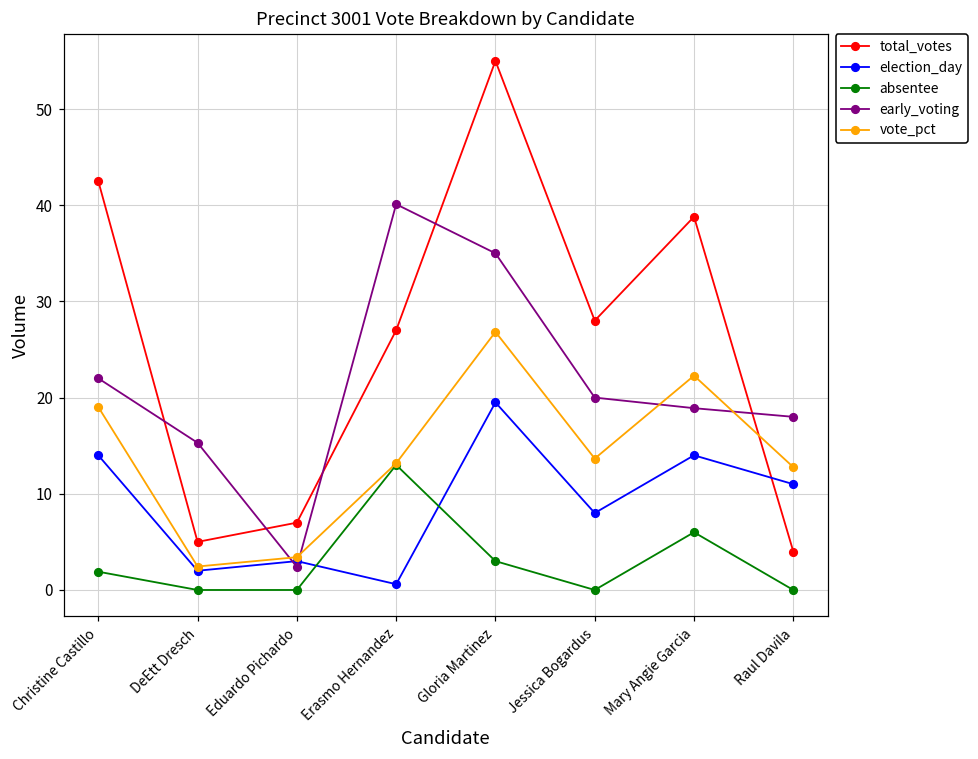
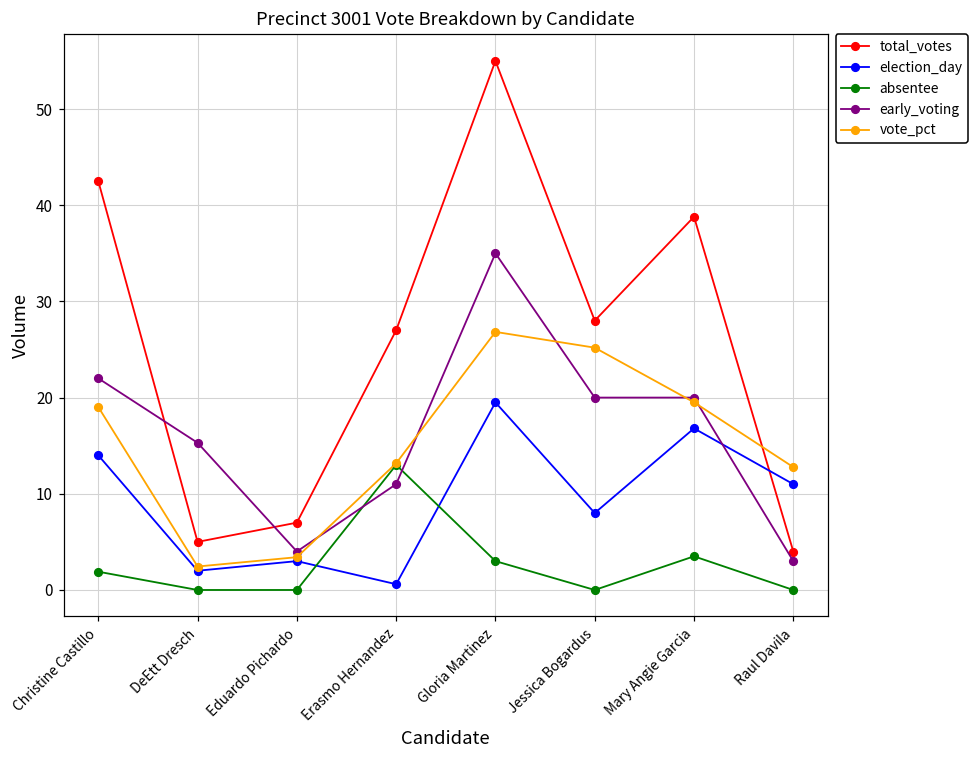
early_voting, Eduardo Pichardo: 2 -> 4
early_voting, Erasmo Hernandez: 40 -> 11
vote_pct, Jessica Bogardus: 14 -> 25
election_day, Mary Angie Garcia: 14 -> 17
absentee, Mary Angie Garcia: 6 -> 4
early_voting, Mary Angie Garcia: 19 -> 20
vote_pct, Mary Angie Garcia: 22 -> 20
early_voting, Raul Davila: 18 -> 3
